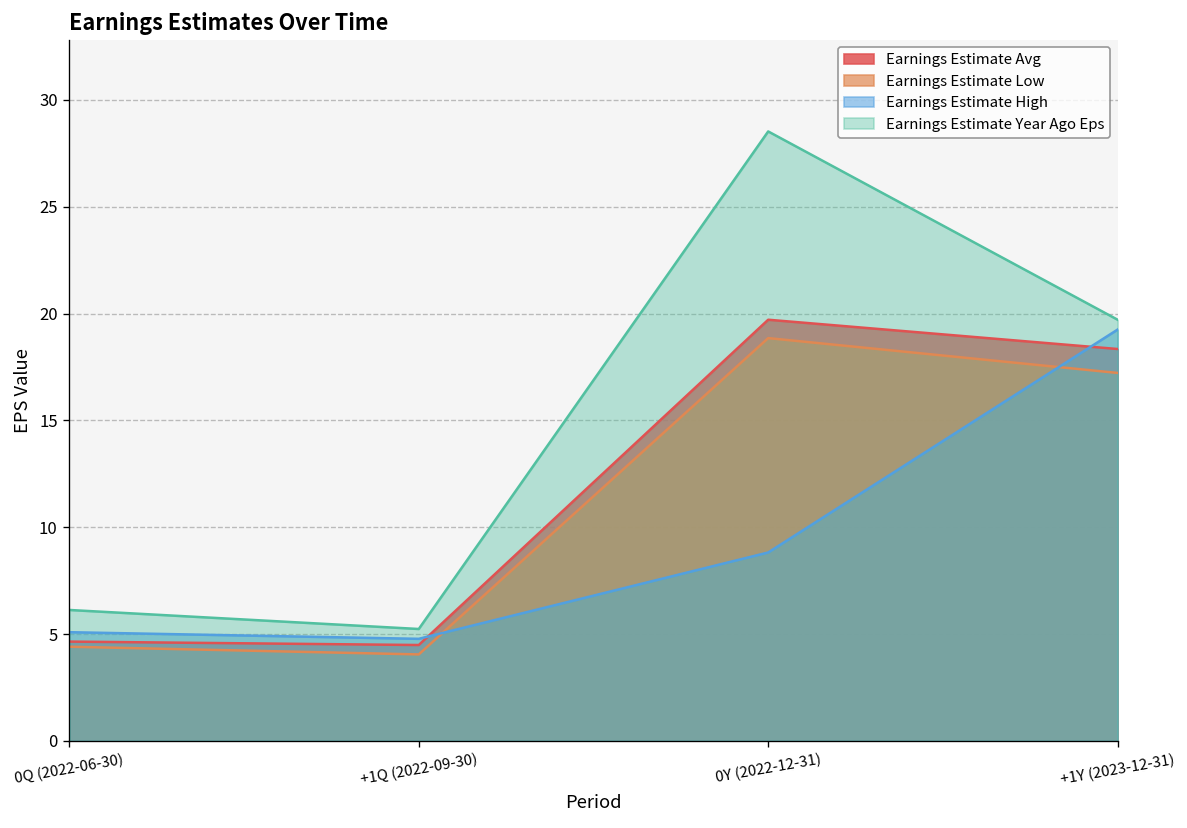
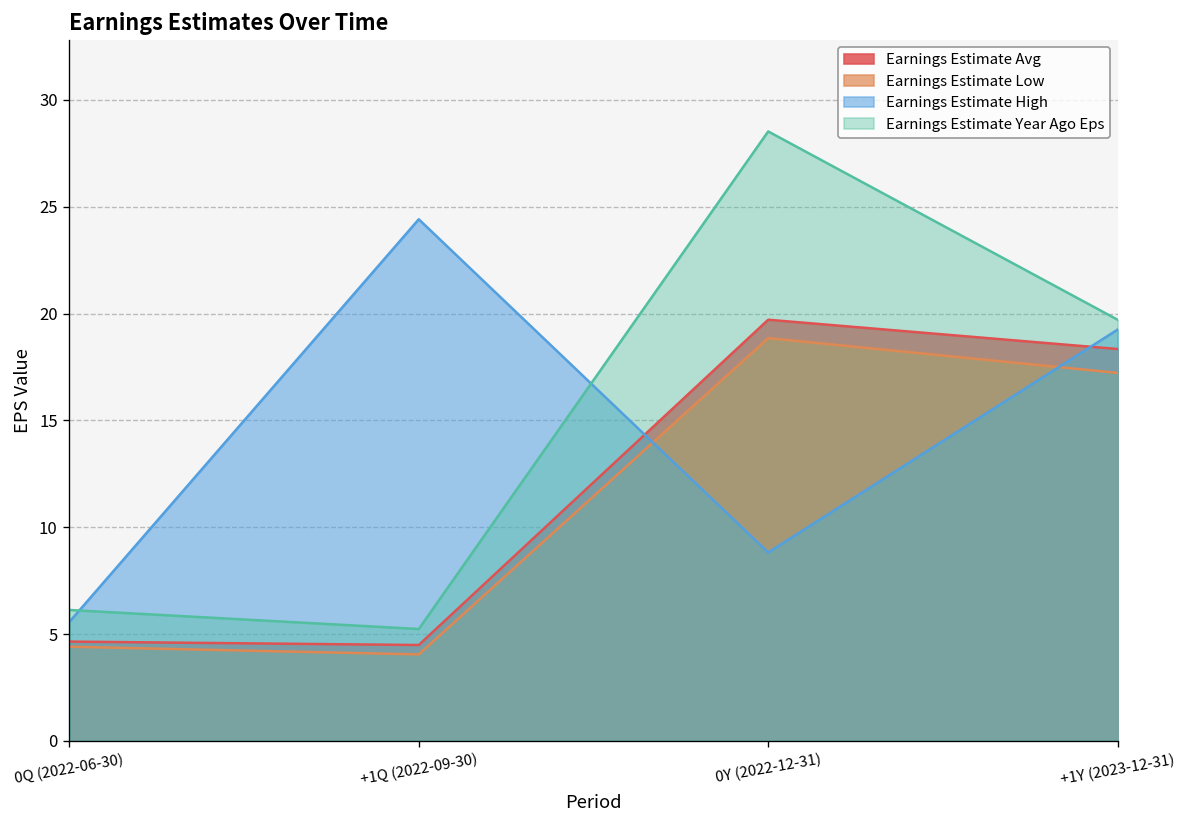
Earnings Estimate High, 0Q (2022-06-30): 5.1 -> 5.6
Earnings Estimate High, +1Q (2022-09-30): 4.8 -> 24.4
